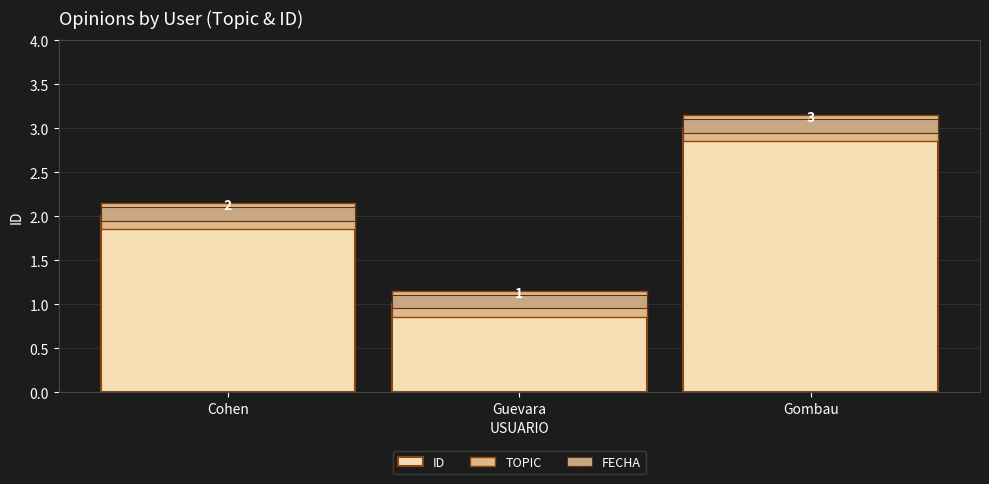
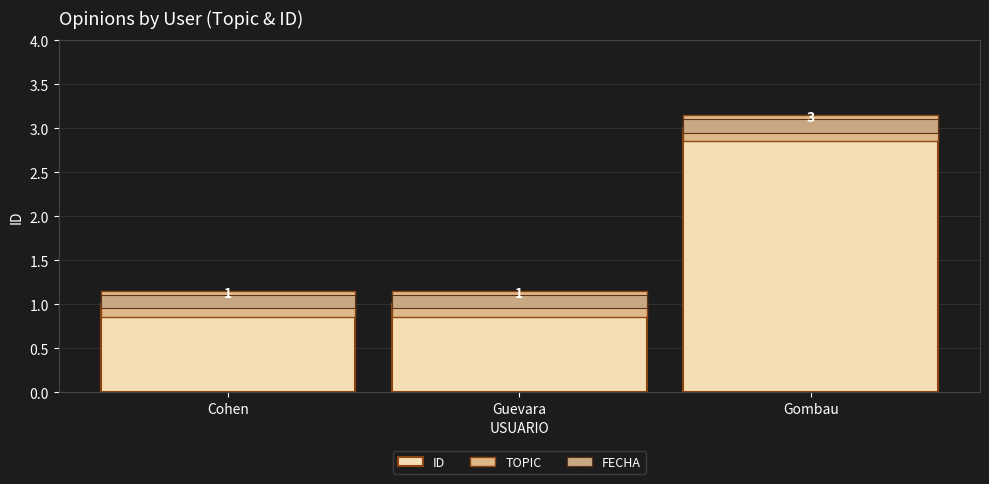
ID, Cohen: 2 -> 1
